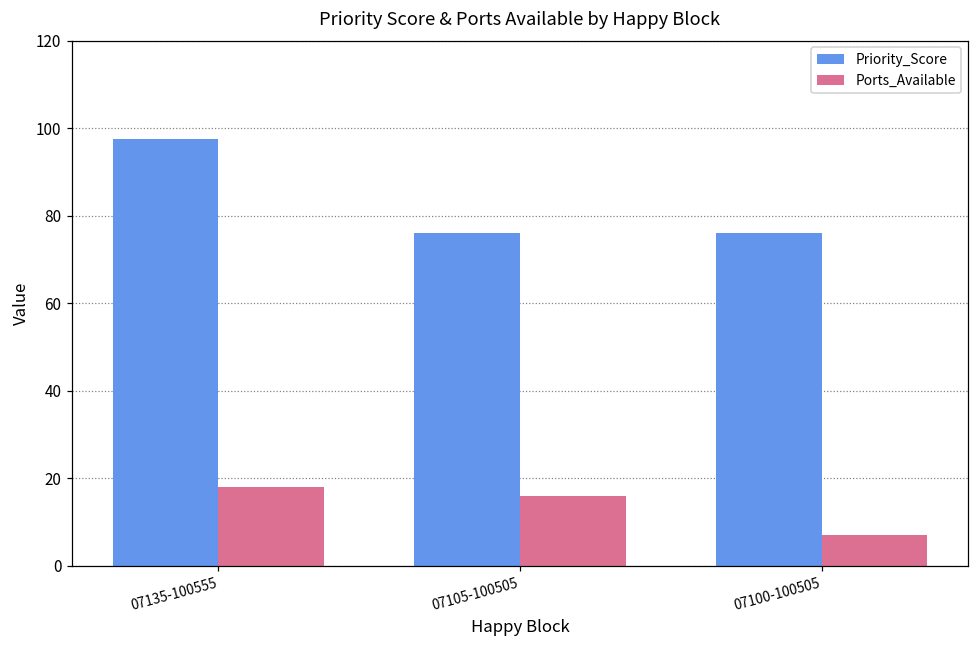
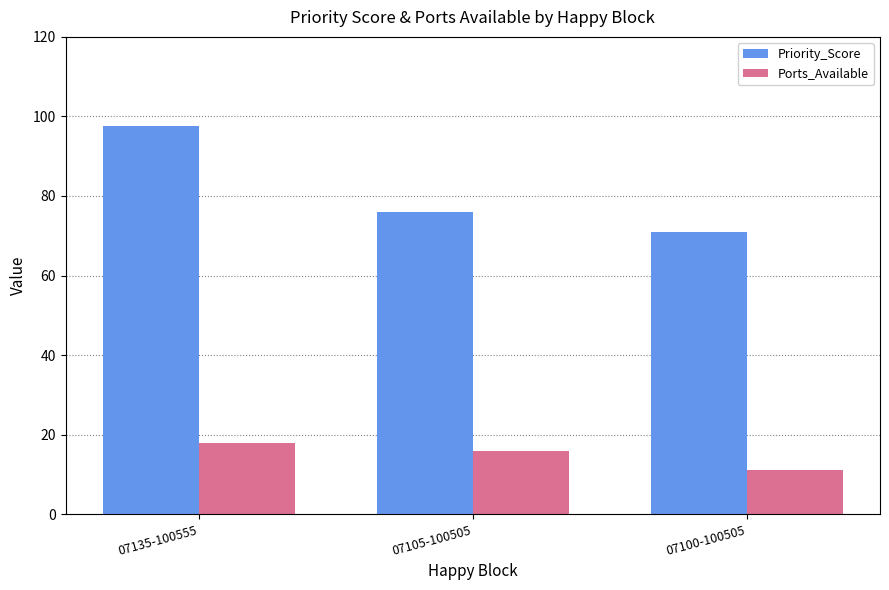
Priority_Score, 07100-100505: 76 -> 71
Ports_Available, 07100-100505: 7 -> 11
